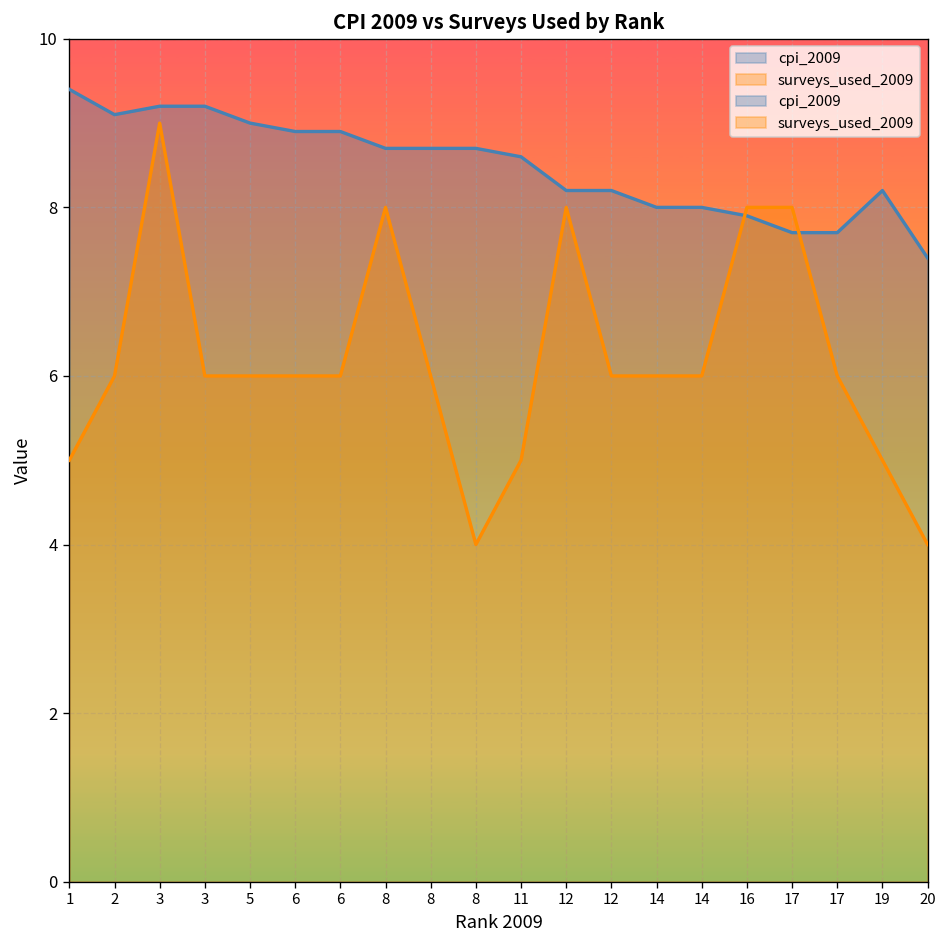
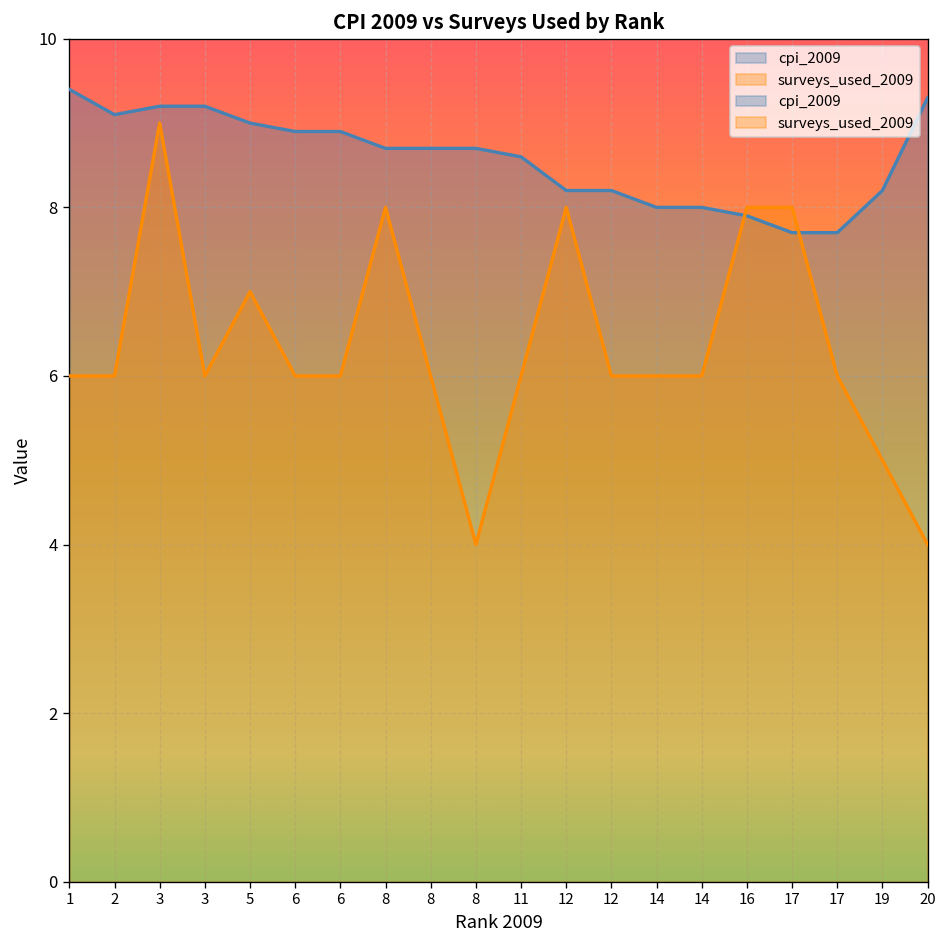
surveys_used_2009, 1: 5 -> 6
surveys_used_2009, 5: 6 -> 7
surveys_used_2009, 11: 5 -> 6
cpi_2009, 20: 7.4 -> 9.3
